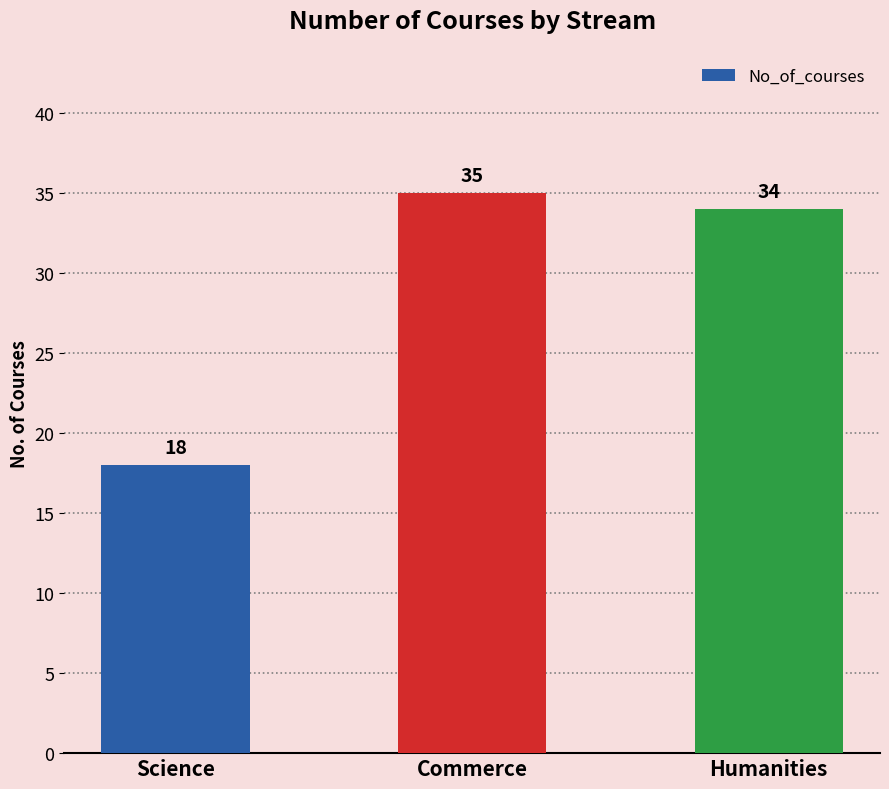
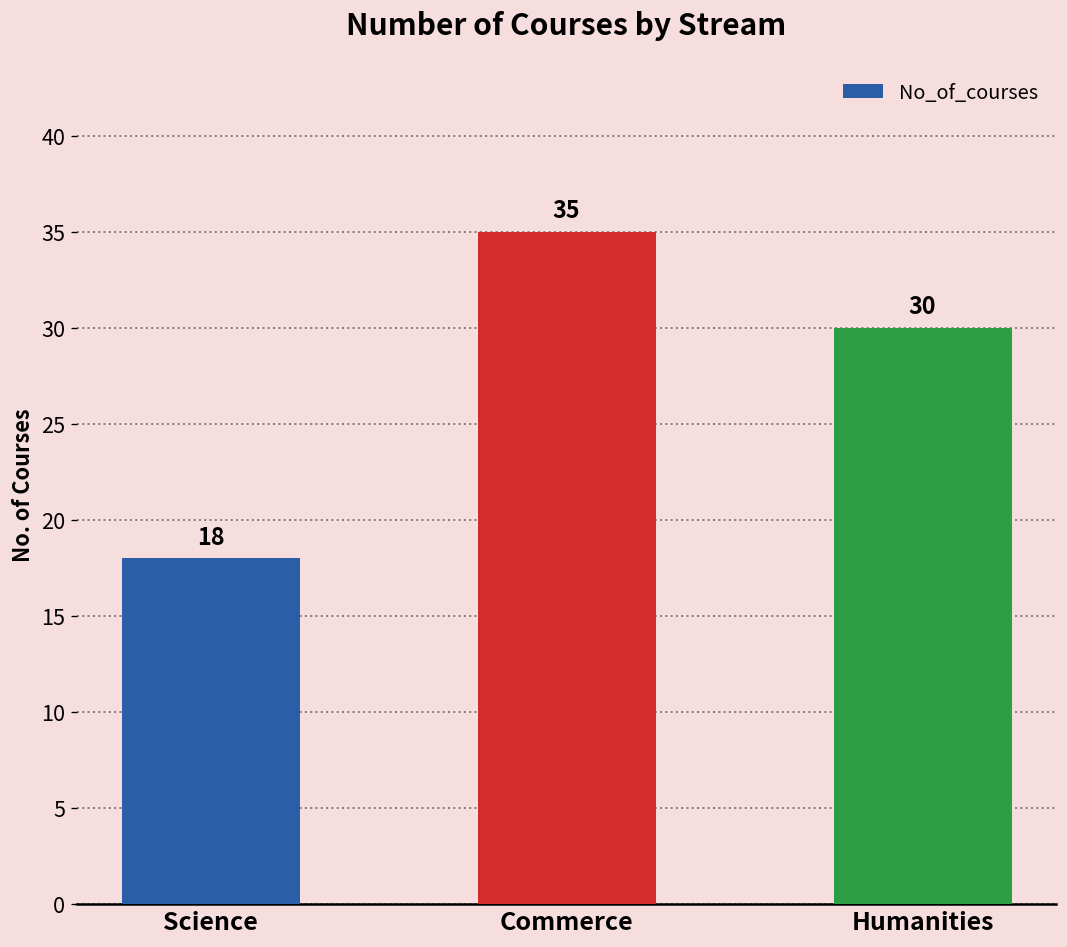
Humanities: 34 -> 30
